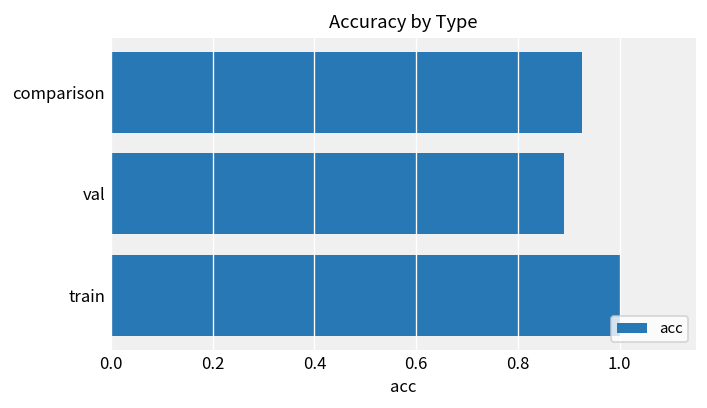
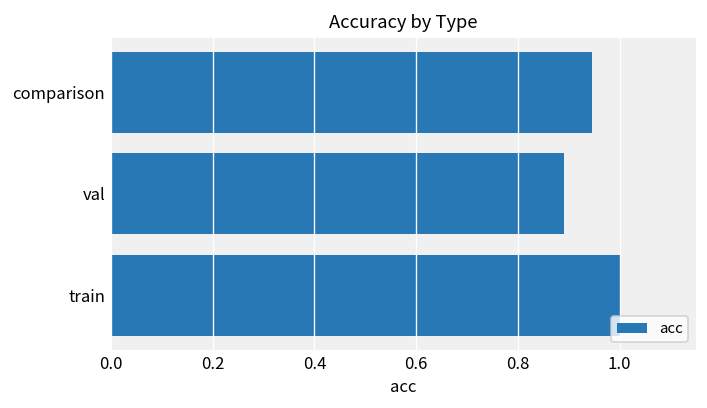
comparison: 0.93 -> 0.95
